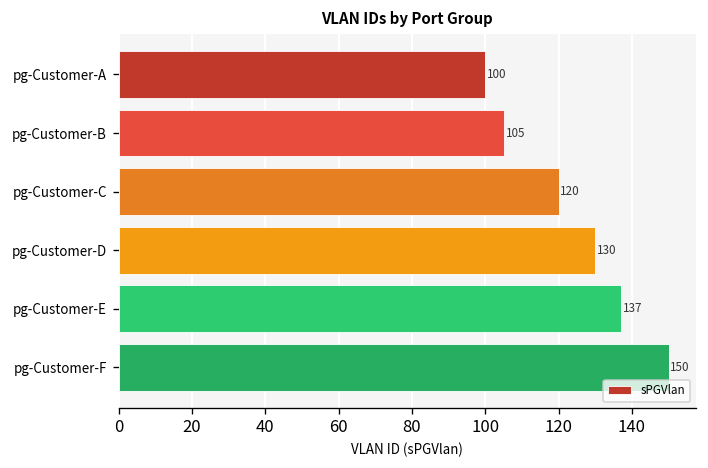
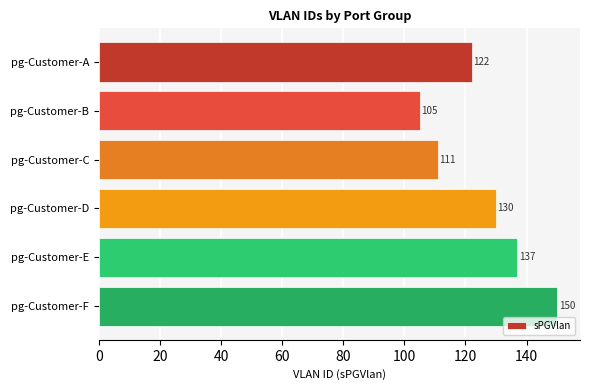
pg-Customer-A: 100 -> 122
pg-Customer-C: 120 -> 111
